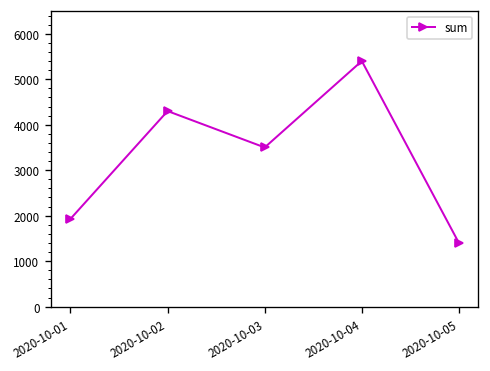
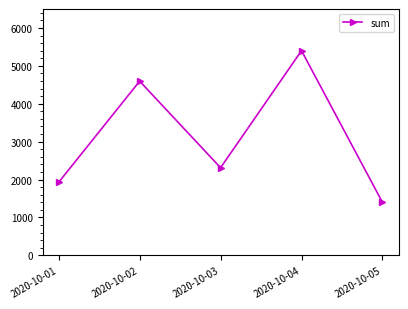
2020-10-02: 4300 -> 4600
2020-10-03: 3500 -> 2300
